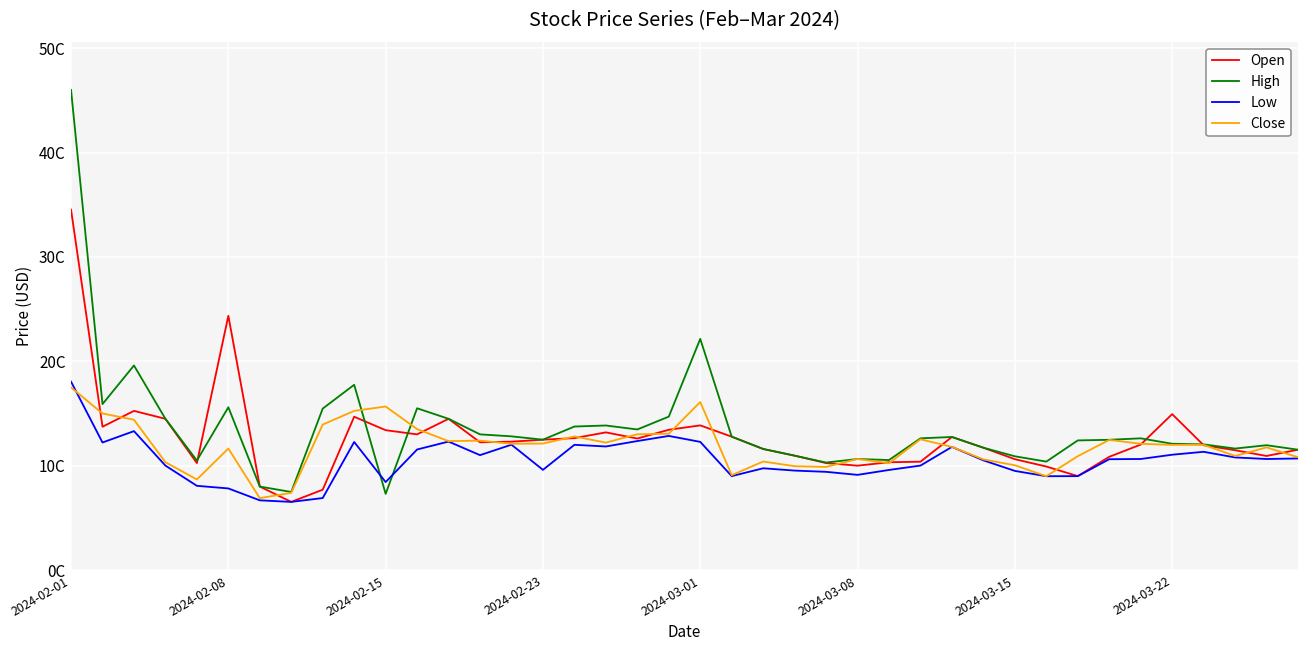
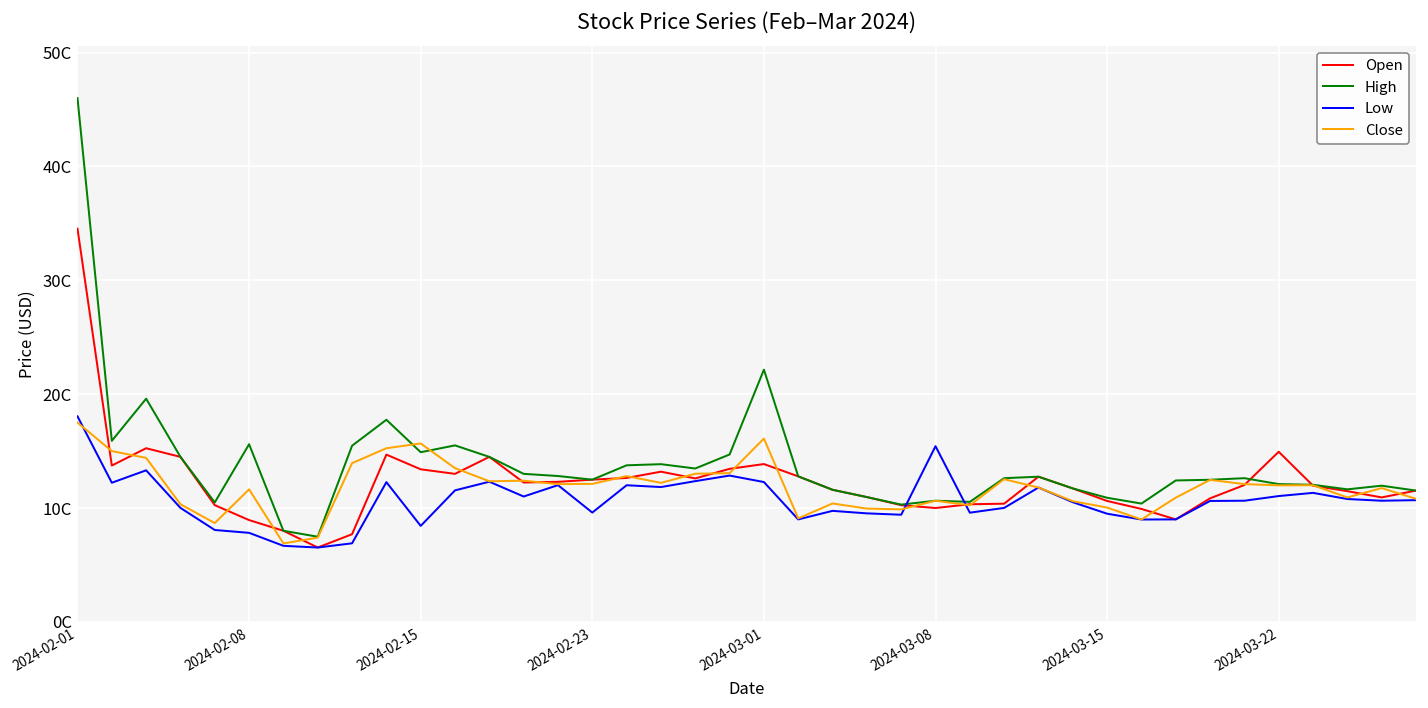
Open, 2024-02-08: 24C -> 9C
High, 2024-02-15: 7C -> 15C
Low, 2024-03-08: 9C -> 15C
